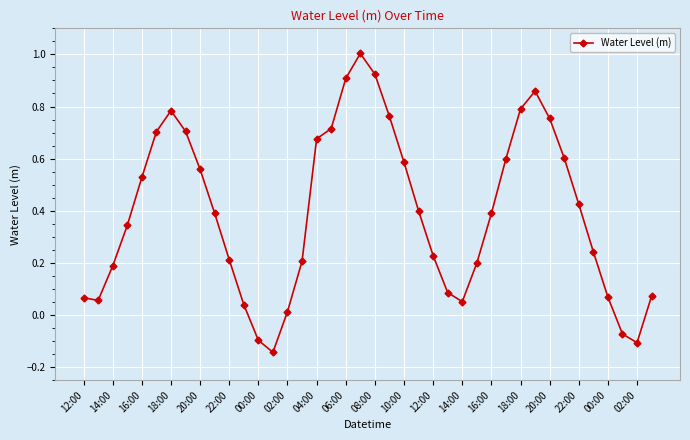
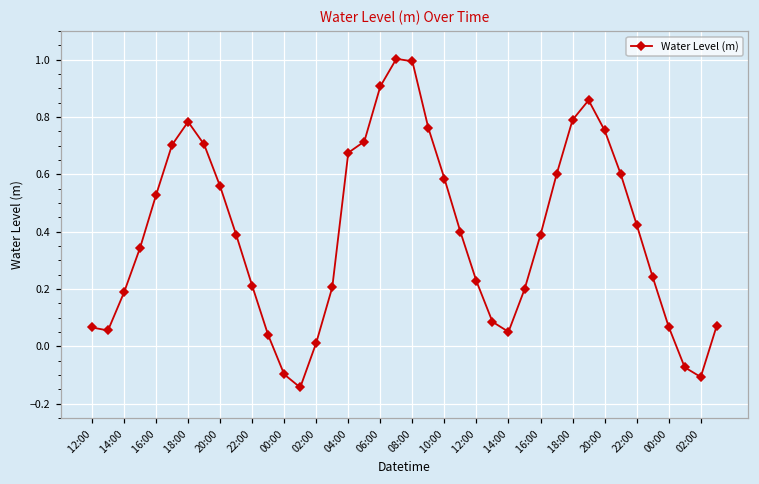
08:00: 0.92 -> 0.99
